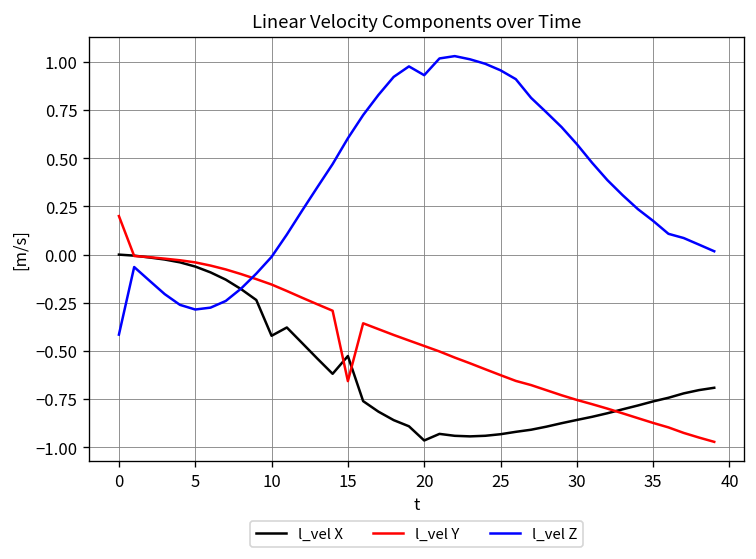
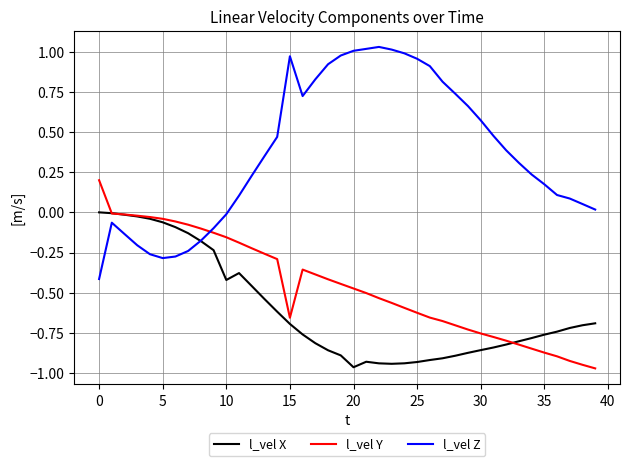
l_vel X, 15: -0.53 -> -0.69
l_vel Z, 15: 0.60 -> 0.97
l_vel Z, 20: 0.93 -> 1.01
